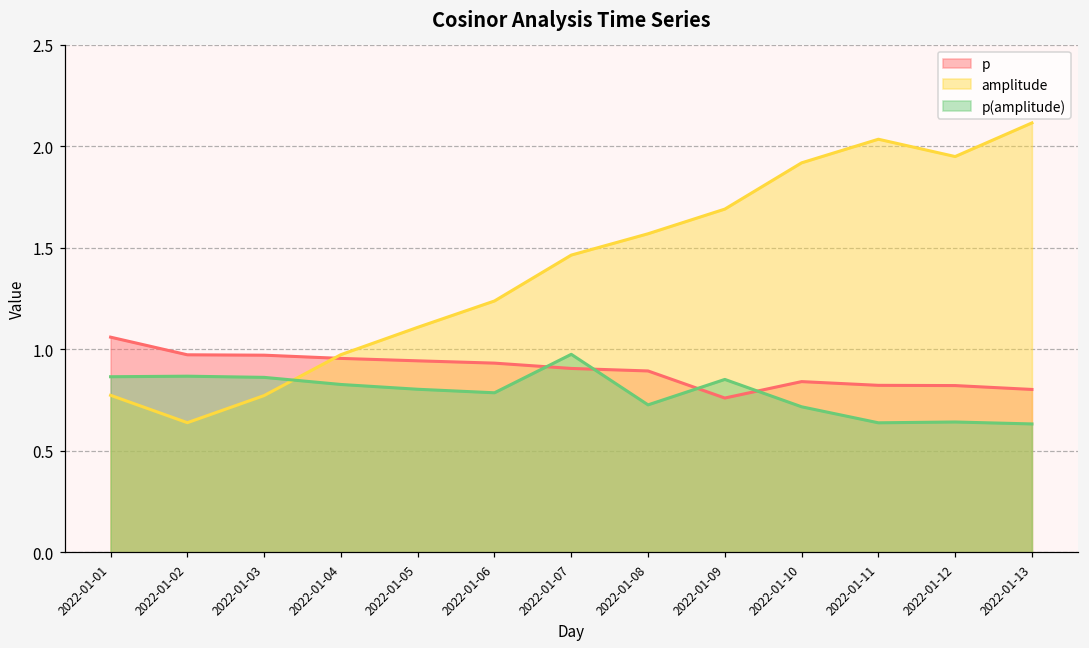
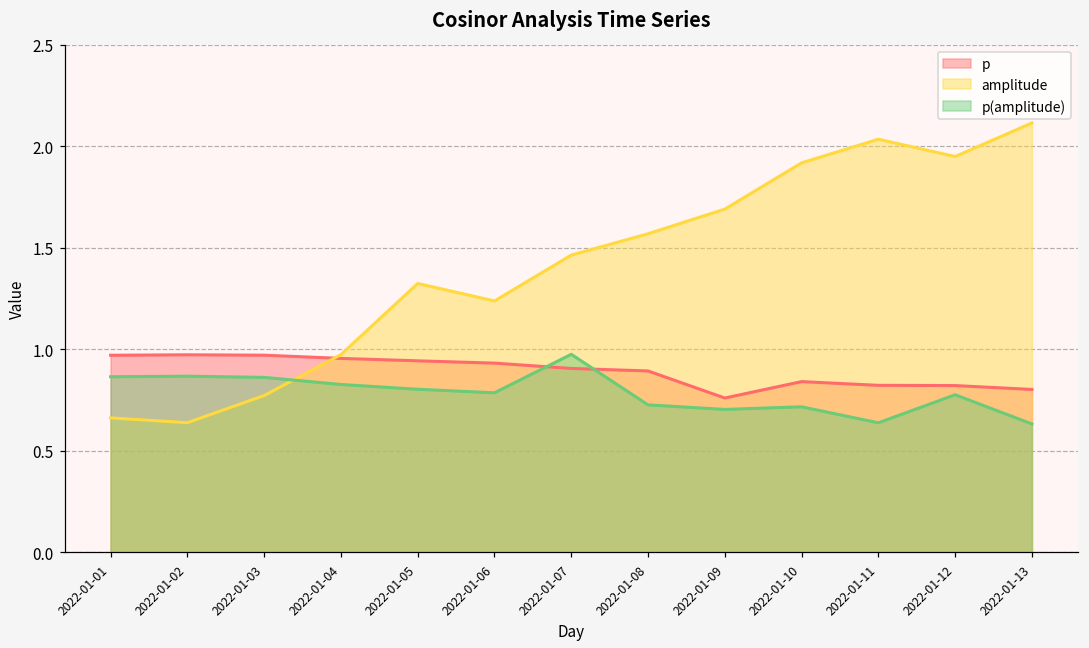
p, 2022-01-01: 1.06 -> 0.97
amplitude, 2022-01-01: 0.77 -> 0.66
amplitude, 2022-01-05: 1.11 -> 1.32
p(amplitude), 2022-01-09: 0.85 -> 0.70
p(amplitude), 2022-01-12: 0.64 -> 0.78
